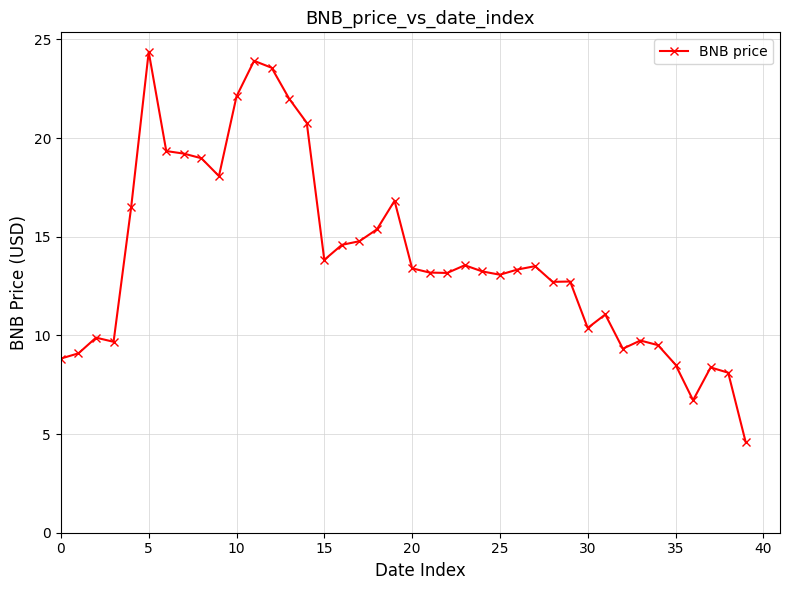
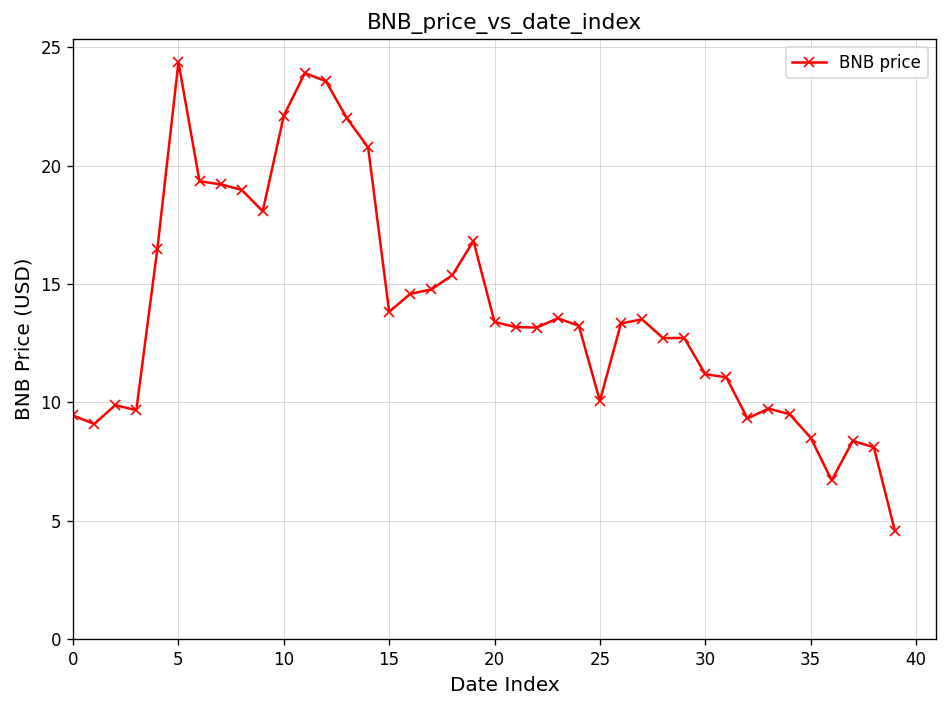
0: 8.8 -> 9.5
25: 13.1 -> 10.1
30: 10.4 -> 11.2
